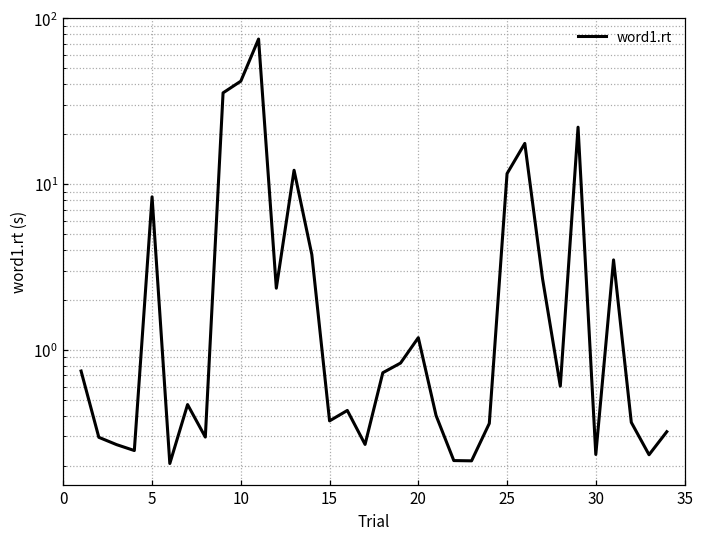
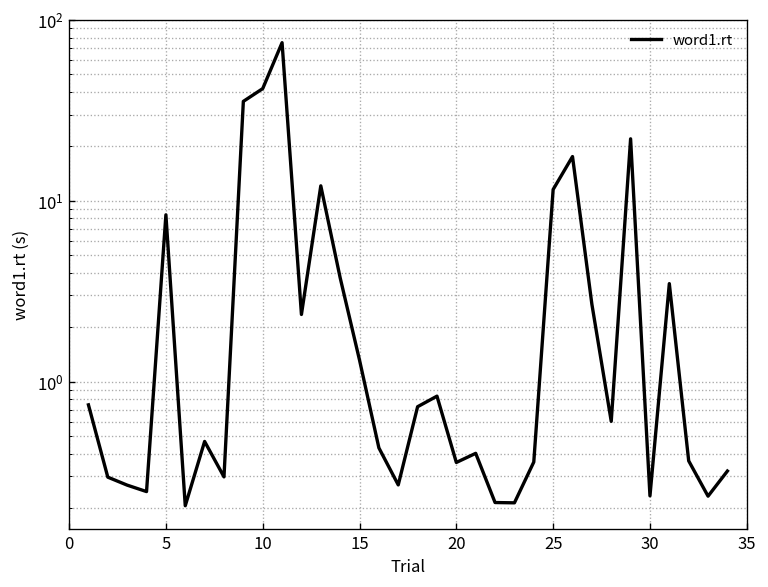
15: 0.37 -> 1.3
20: 1.2 -> 0.36
